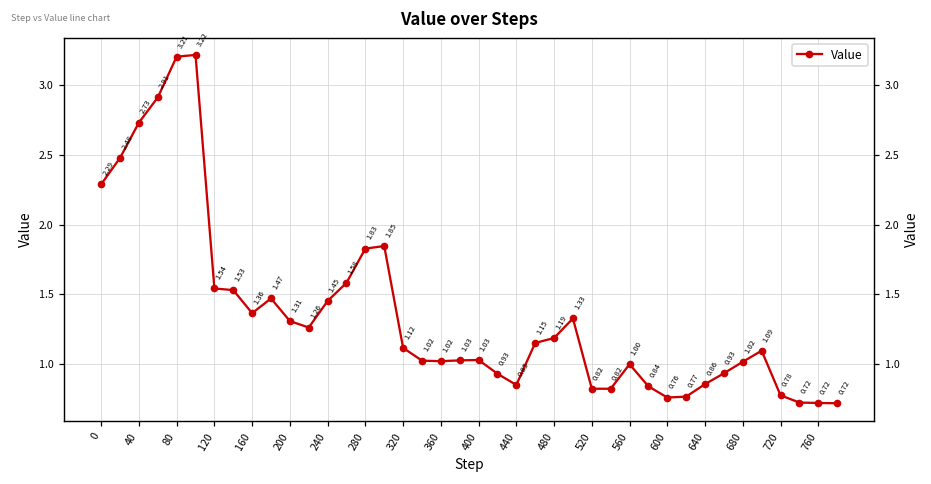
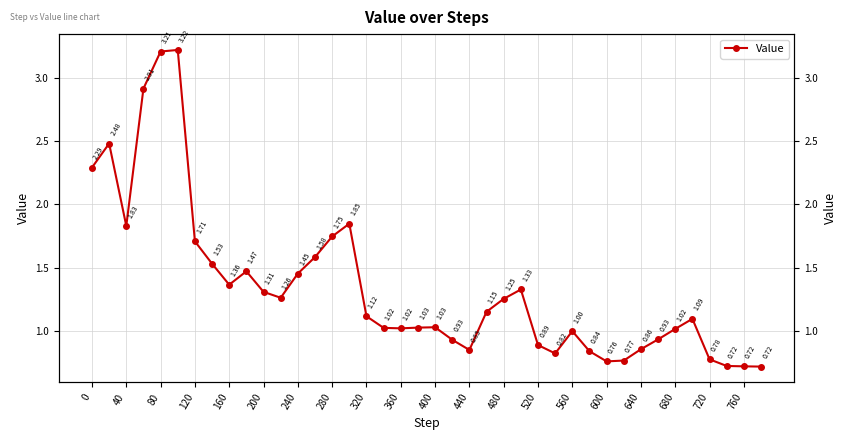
40: 2.73 -> 1.83
120: 1.54 -> 1.71
280: 1.83 -> 1.75
480: 1.19 -> 1.25
520: 0.82 -> 0.89
